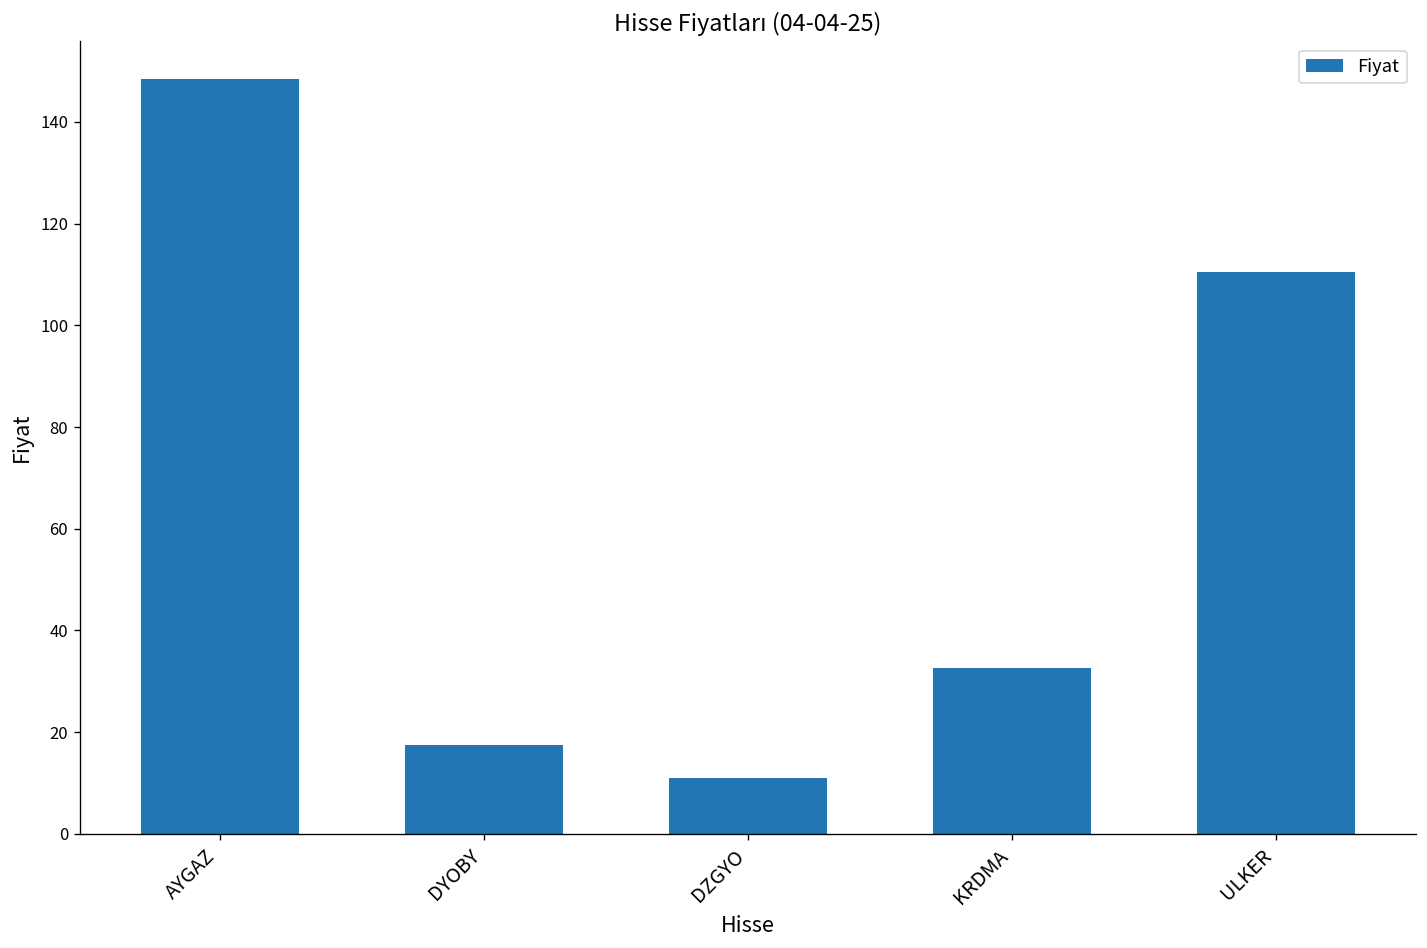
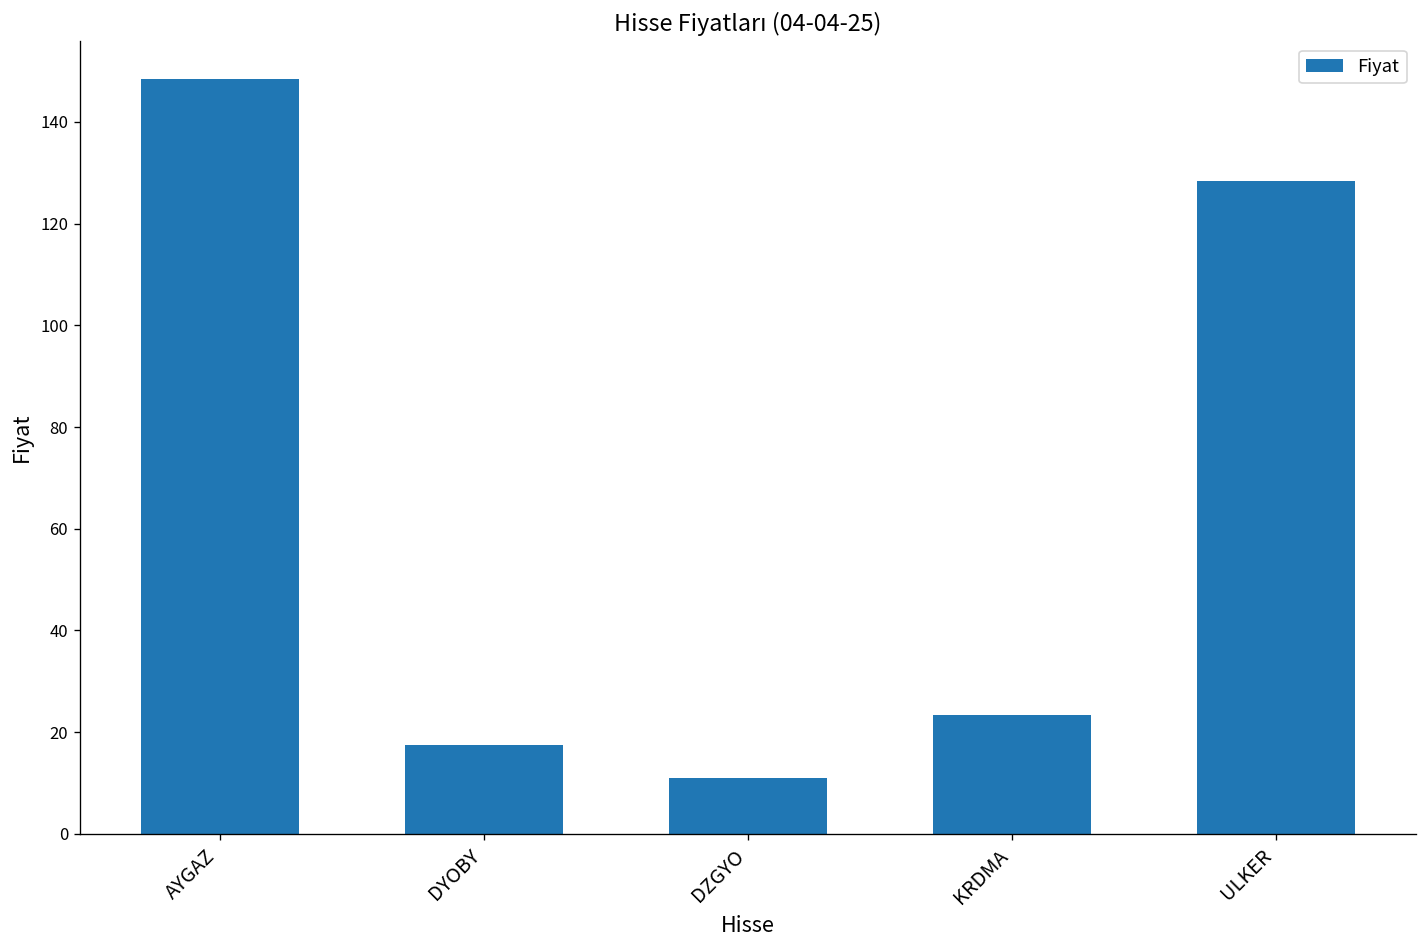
KRDMA: 33 -> 23
ULKER: 111 -> 128
